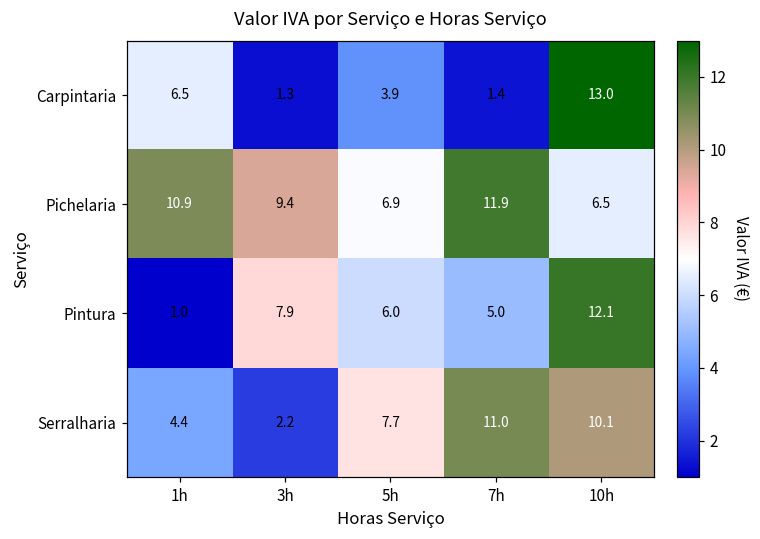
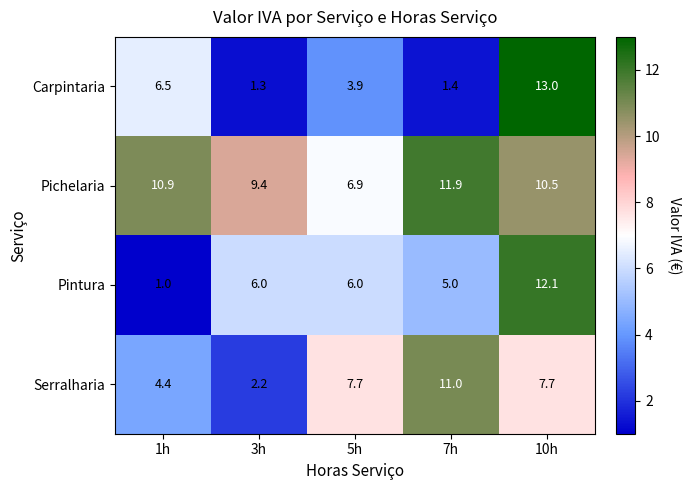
Pichelaria, 10h: 6.5 -> 10.5
Pintura, 3h: 7.9 -> 6.0
Serralharia, 10h: 10.1 -> 7.7
